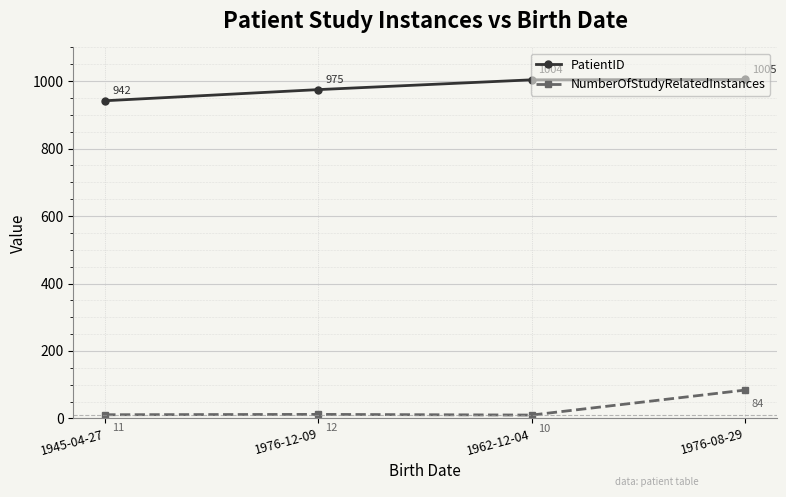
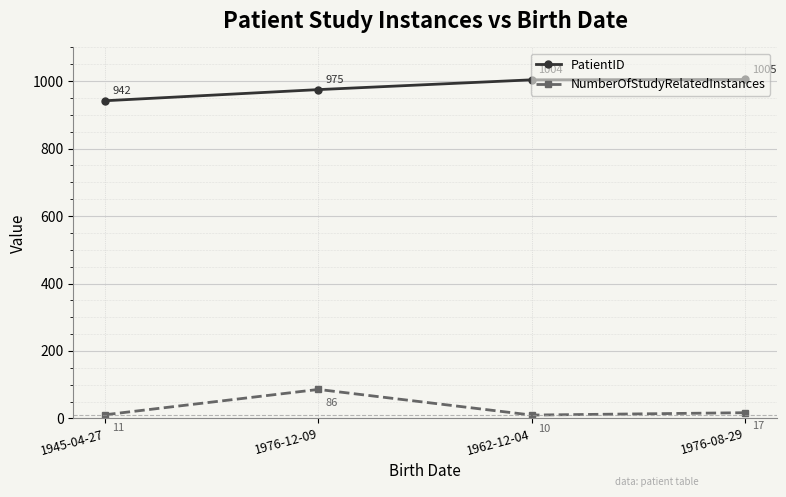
NumberOfStudyRelatedInstances, 1976-12-09: 12 -> 86
NumberOfStudyRelatedInstances, 1976-08-29: 84 -> 17
